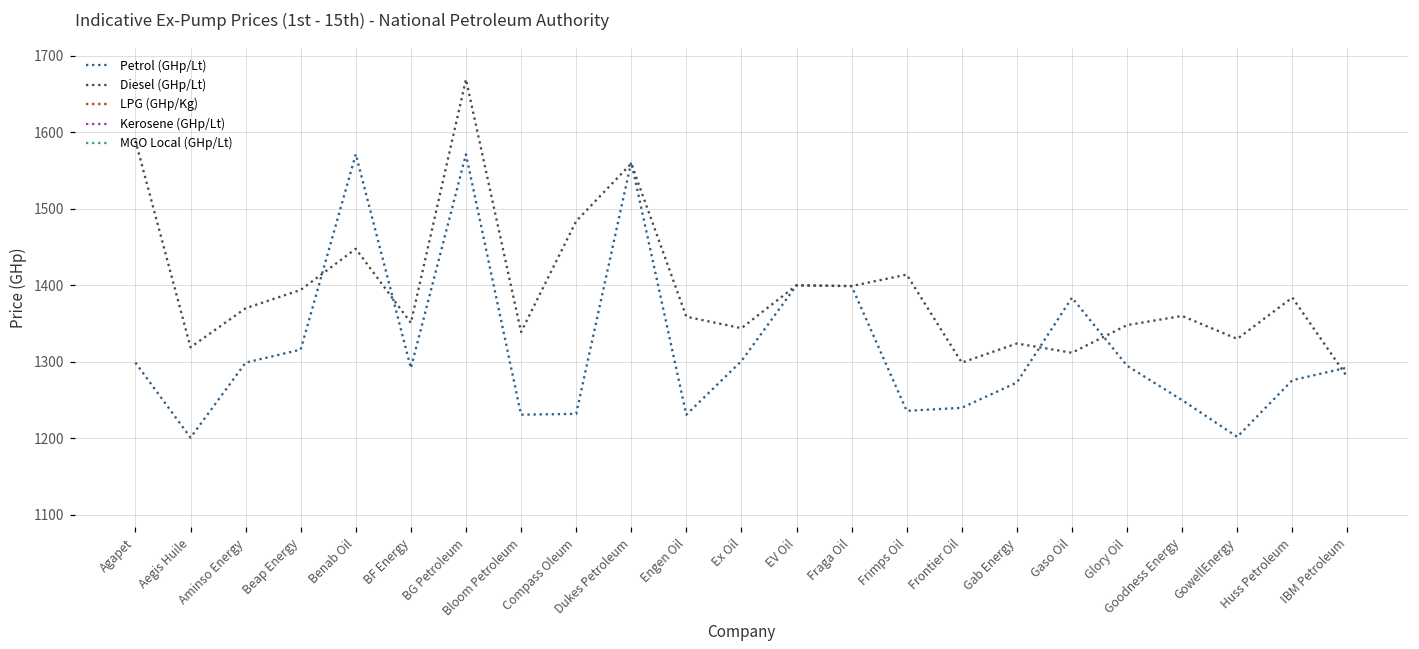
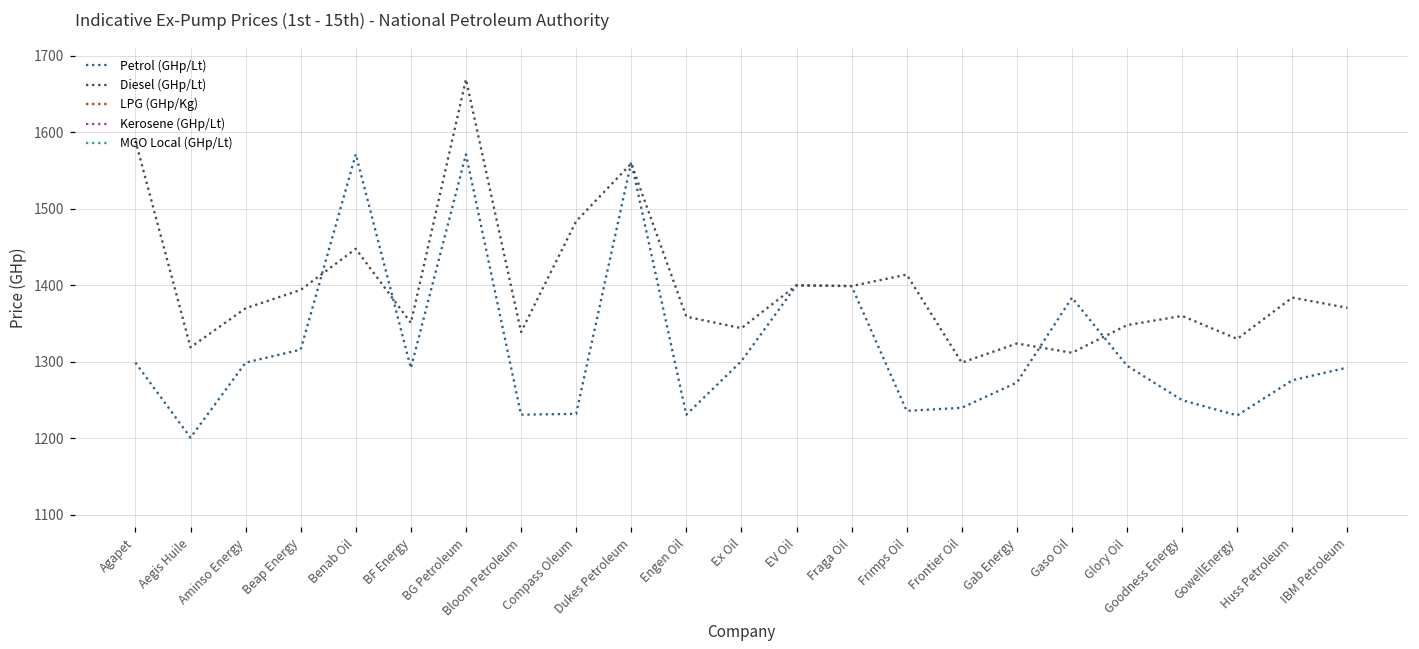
Petrol (GHp/Lt), GowellEnergy: 1200 -> 1230
Diesel (GHp/Lt), IBM Petroleum: 1280 -> 1370
